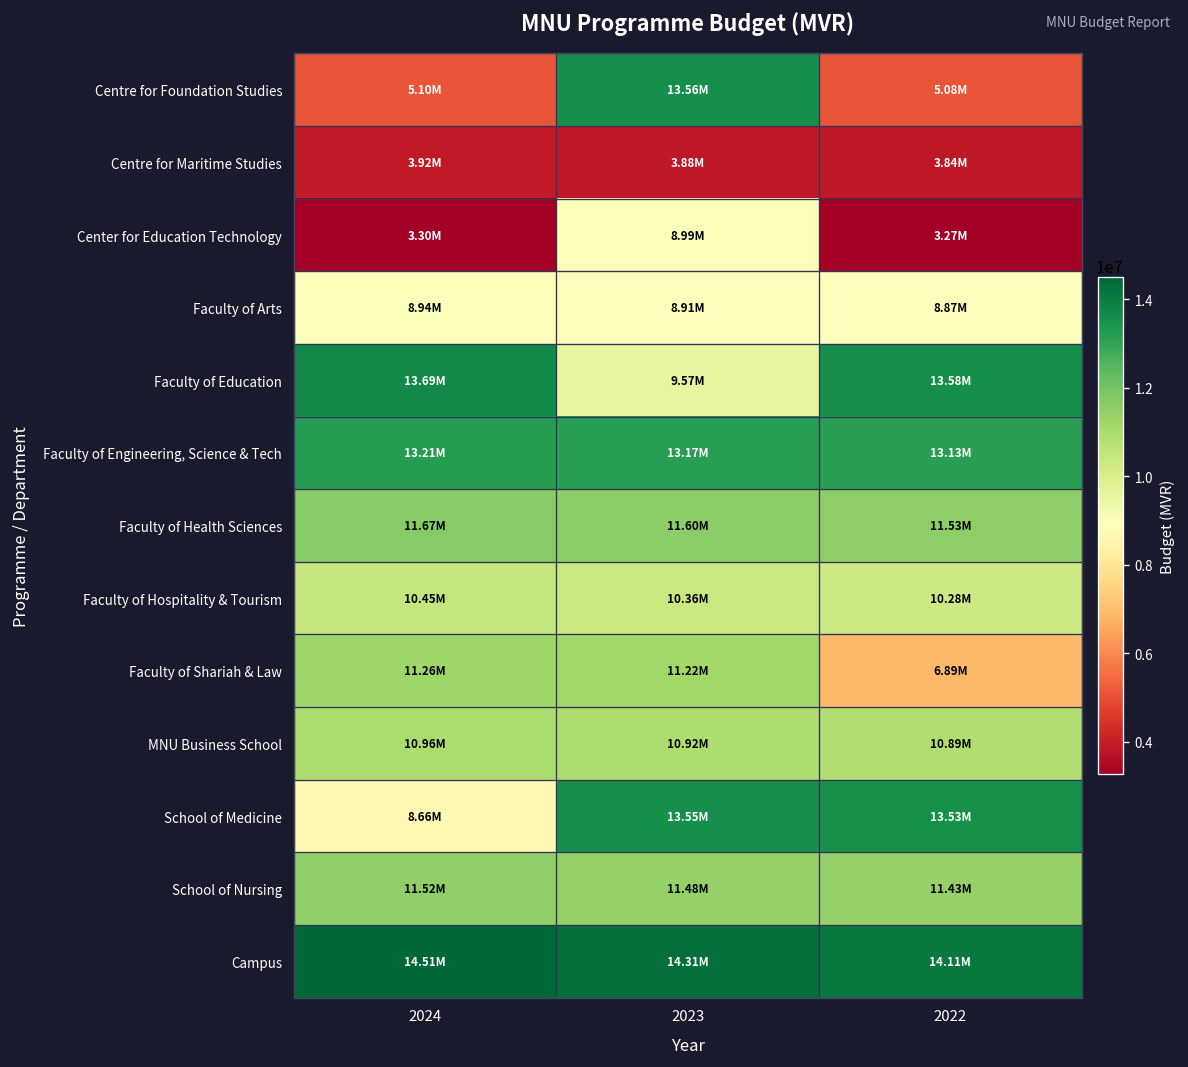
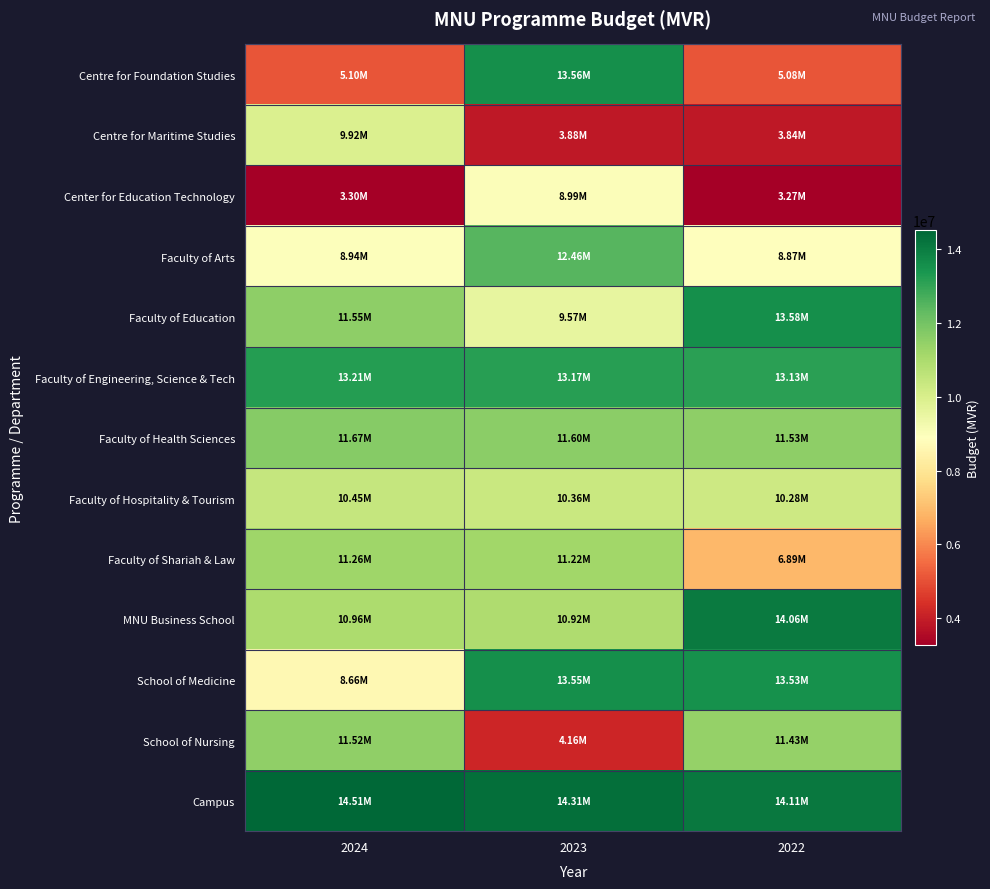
Centre for Maritime Studies, 2024: 3.92M -> 9.92M
Faculty of Arts, 2023: 8.91M -> 12.46M
Faculty of Education, 2024: 13.69M -> 11.55M
MNU Business School, 2022: 10.89M -> 14.06M
School of Nursing, 2023: 11.48M -> 4.16M
